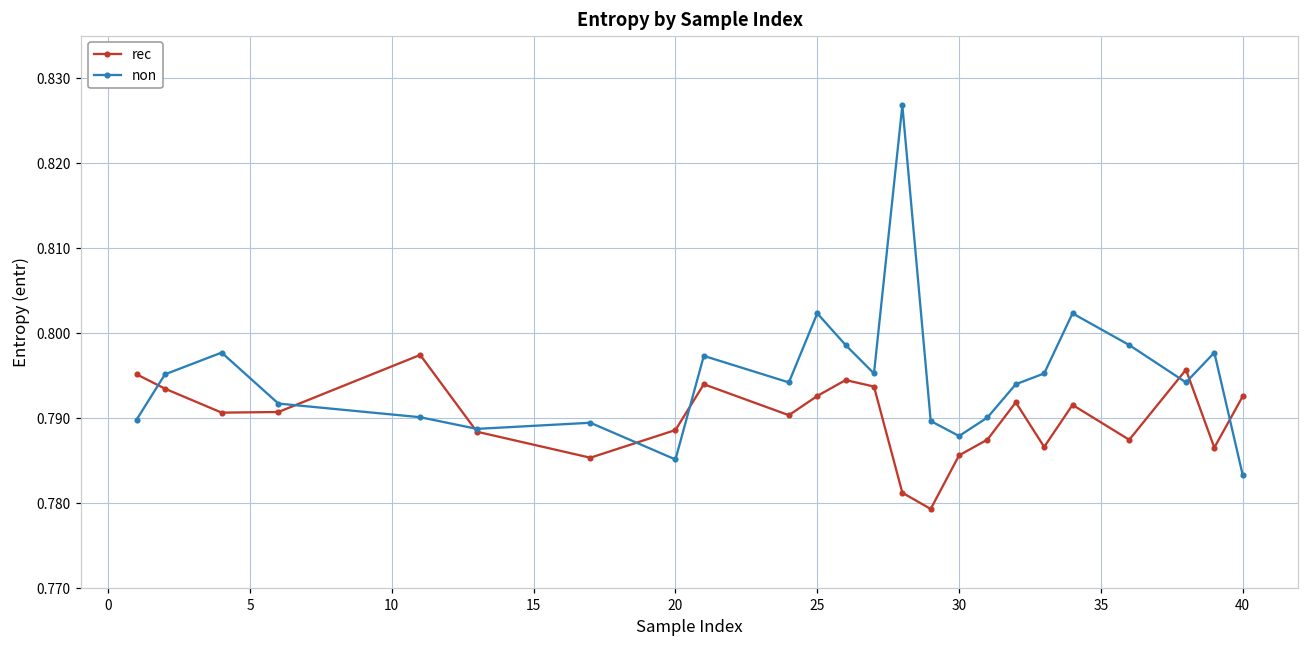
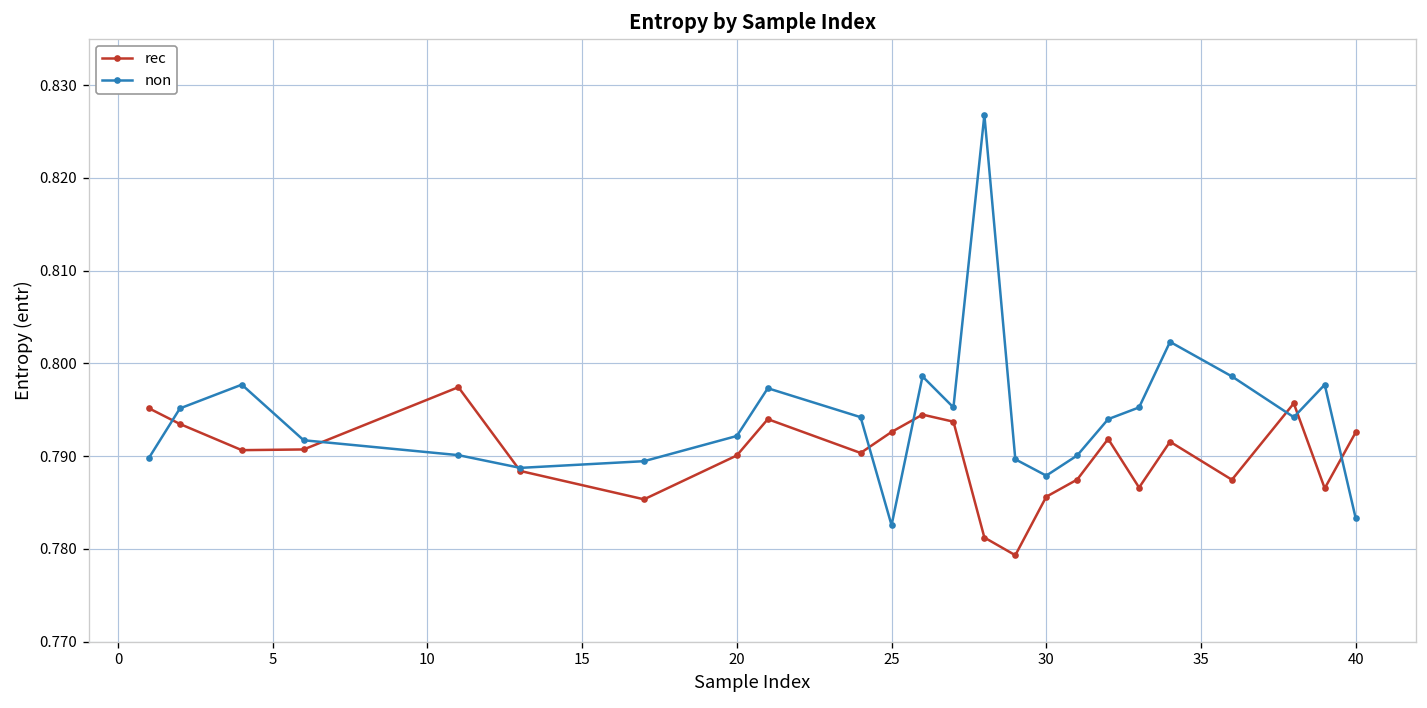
rec, 20: 0.789 -> 0.790
non, 20: 0.785 -> 0.792
non, 25: 0.802 -> 0.783
